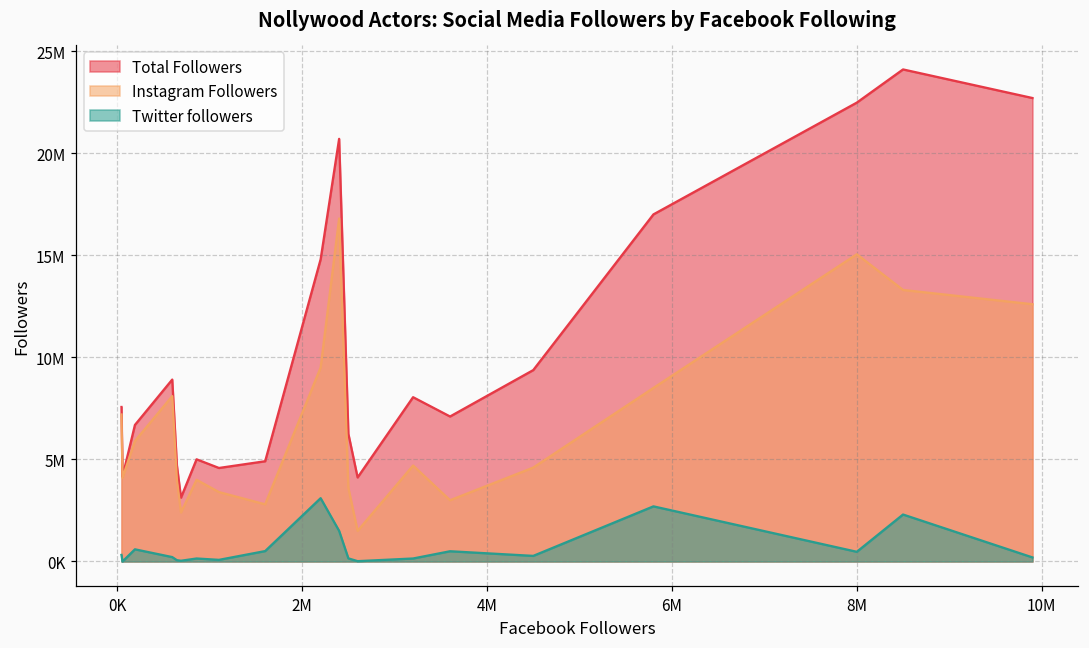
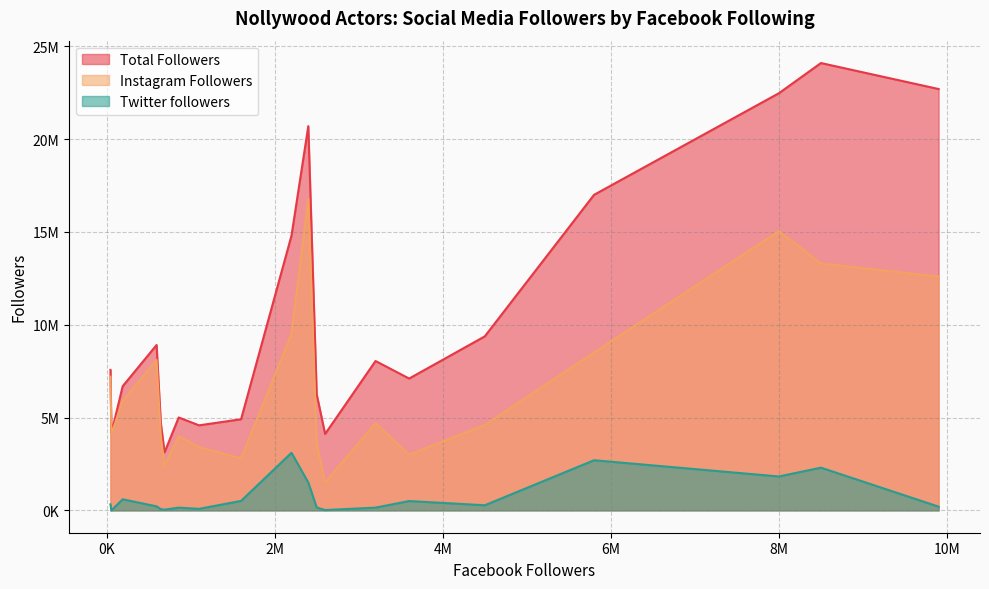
Twitter followers, 8M: 500000 -> 1800000
